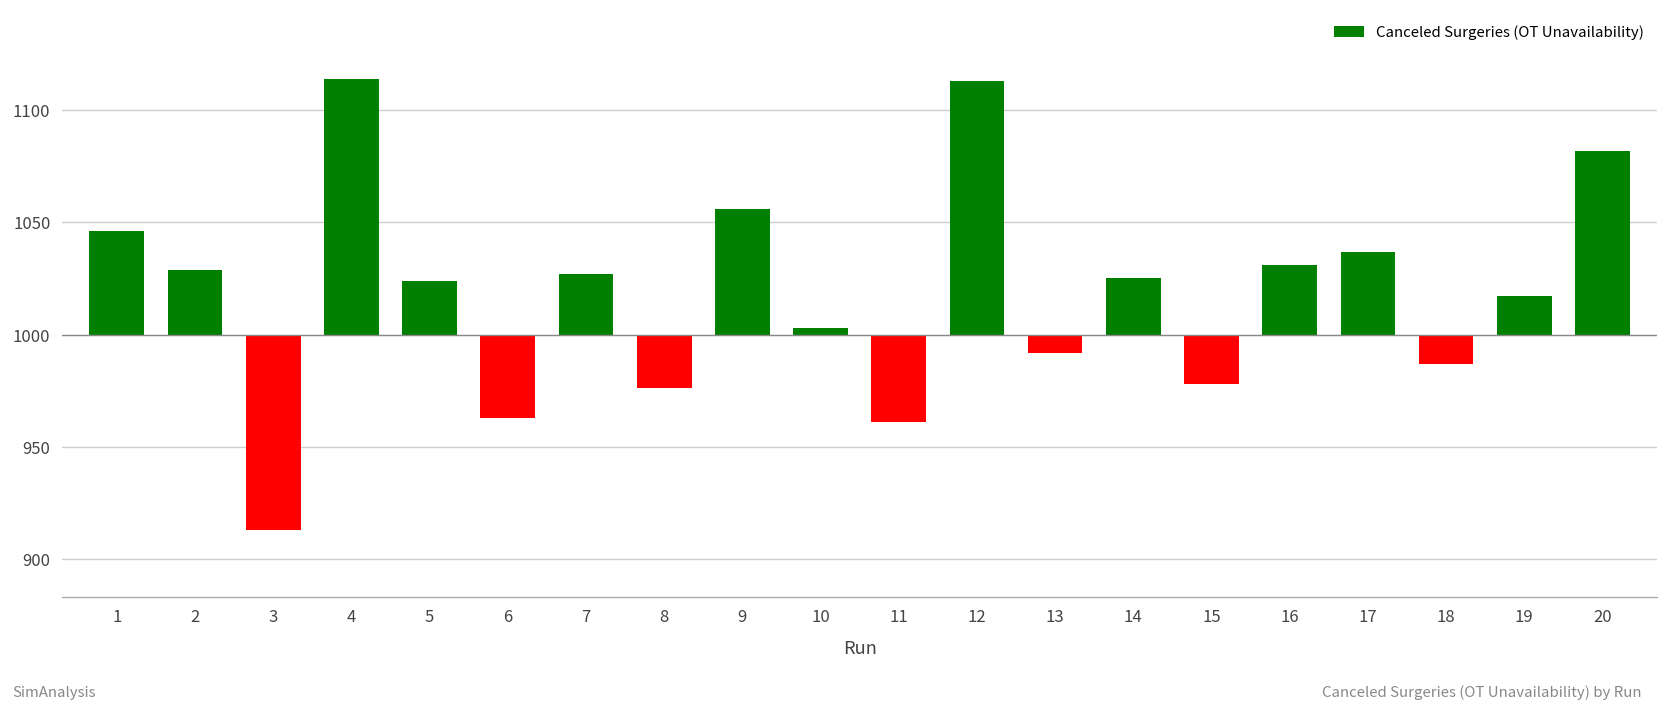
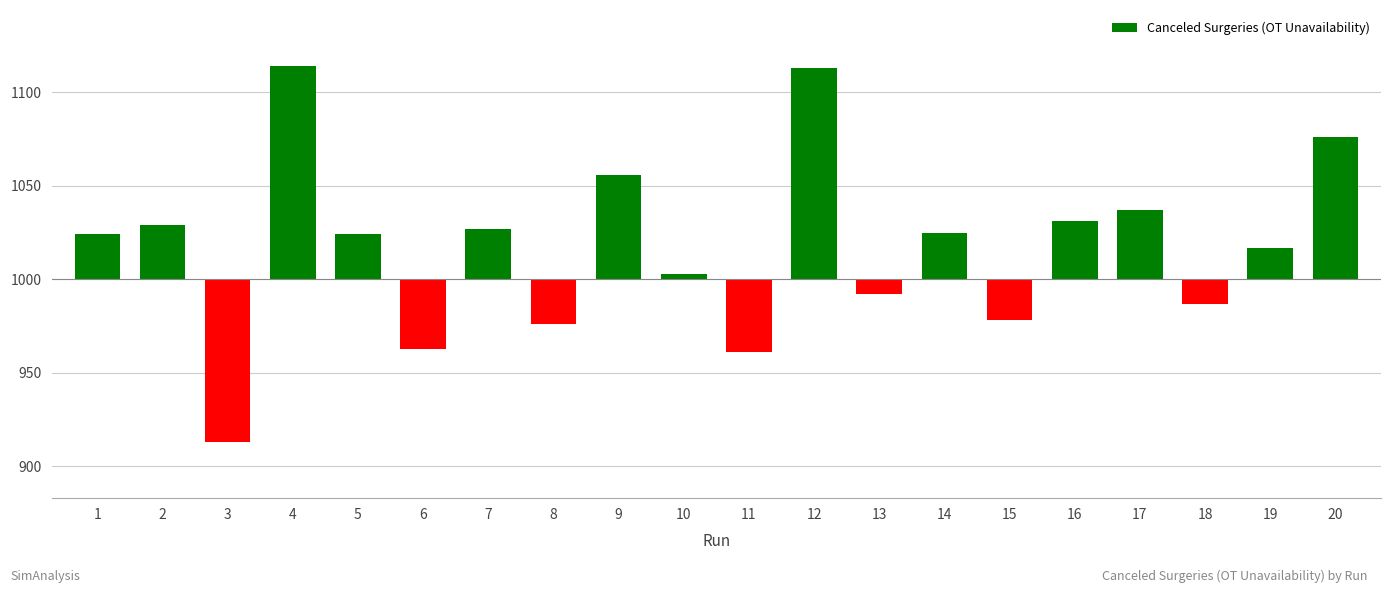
1: 1046 -> 1024
20: 1082 -> 1076
